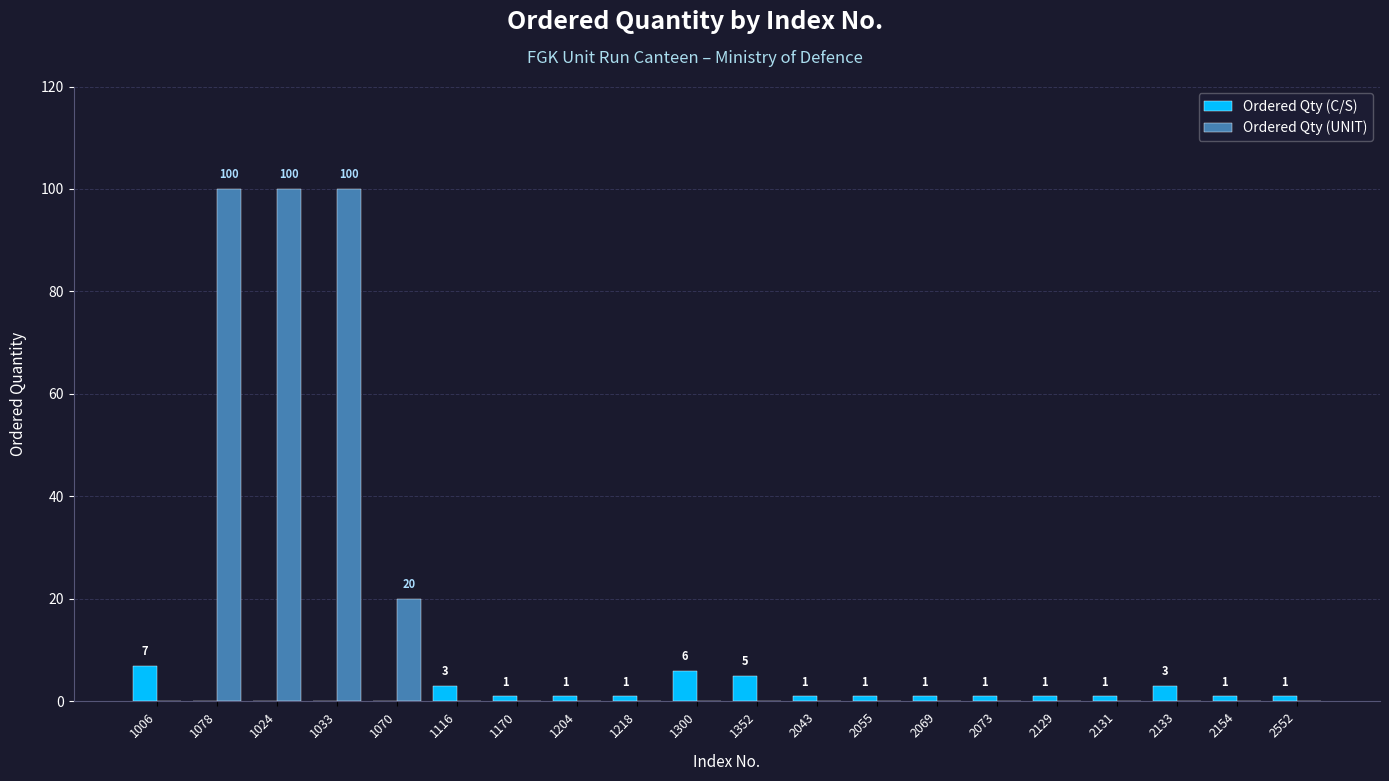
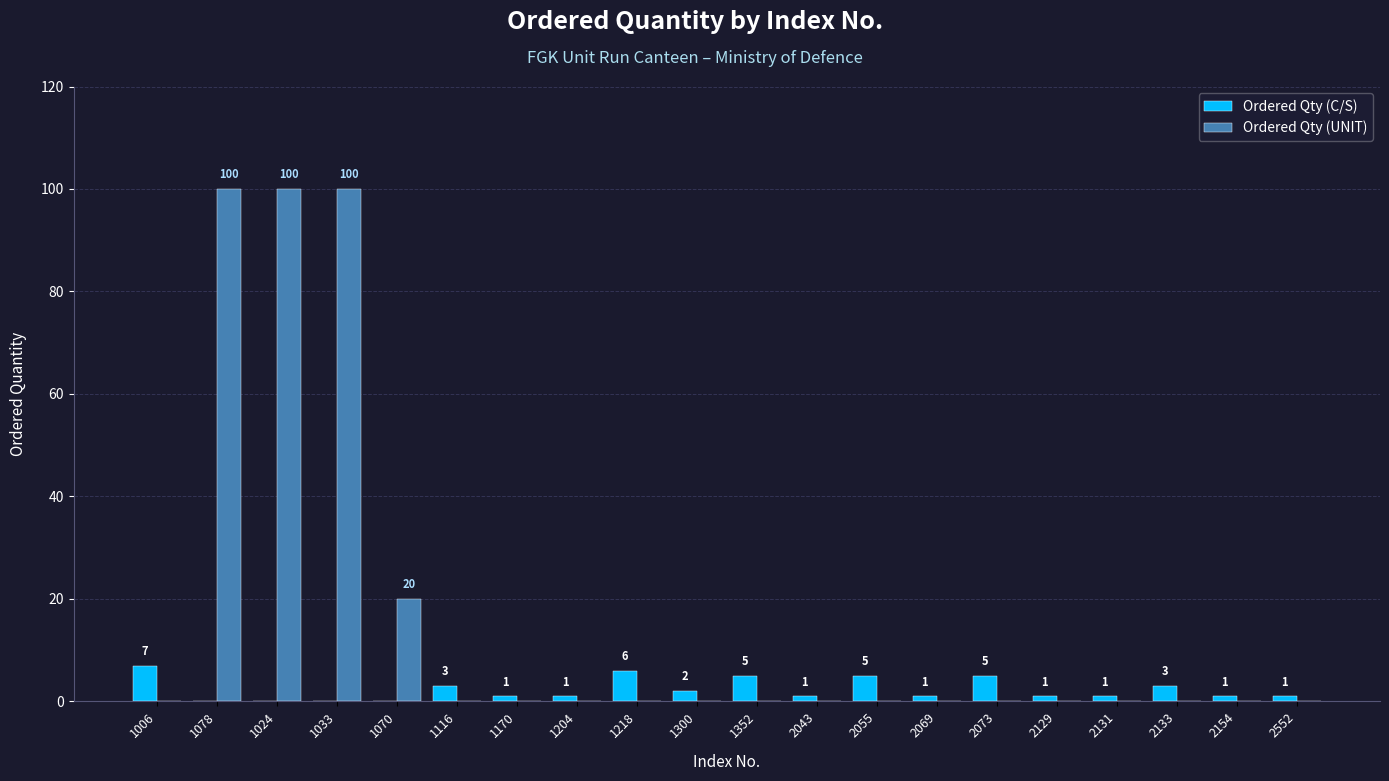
Ordered Qty (C/S), 1218: 1 -> 6
Ordered Qty (C/S), 1300: 6 -> 2
Ordered Qty (C/S), 2055: 1 -> 5
Ordered Qty (C/S), 2073: 1 -> 5
